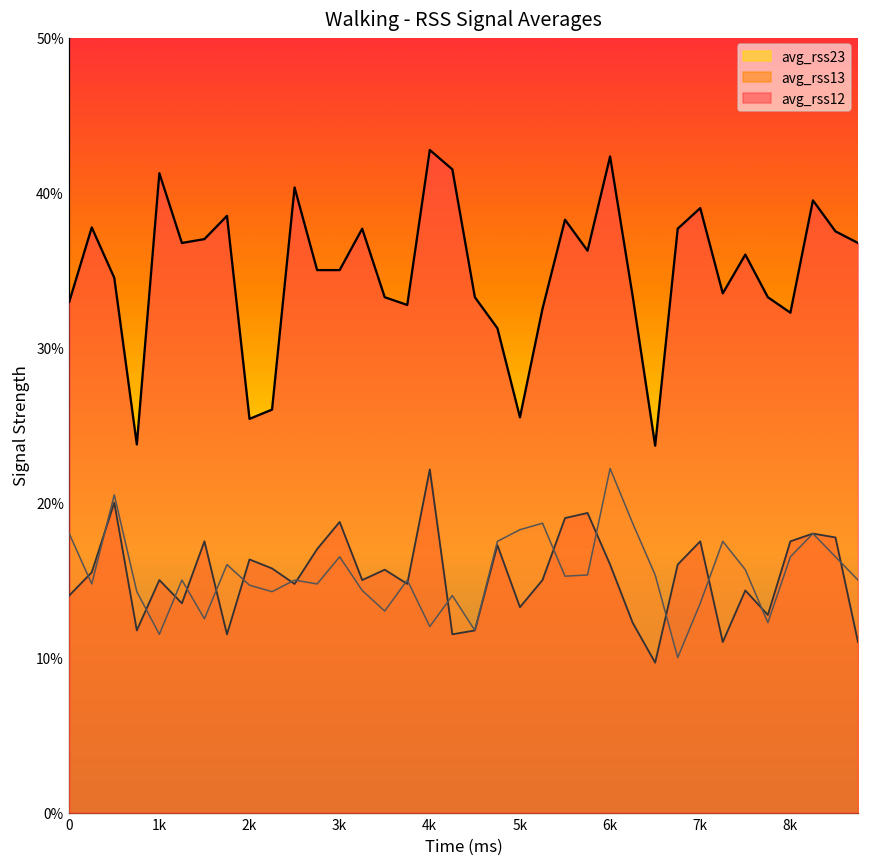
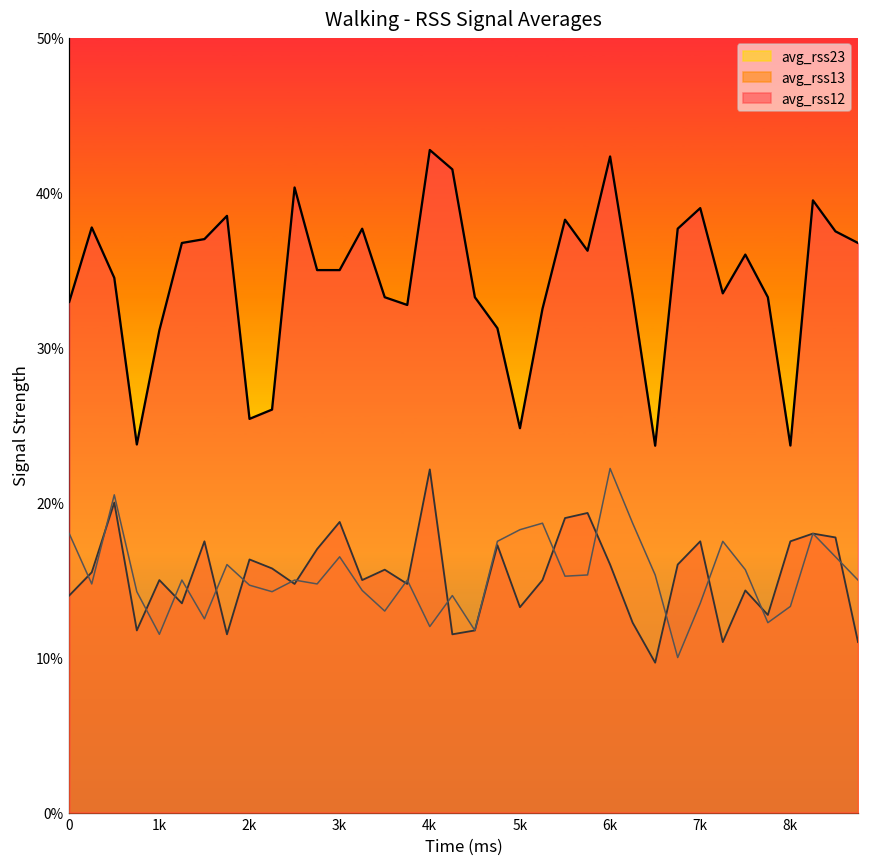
avg_rss12, 1k: 41.3% -> 31.1%
avg_rss12, 5k: 25.5% -> 24.8%
avg_rss23, 8k: 16.5% -> 13.3%
avg_rss12, 8k: 32.3% -> 23.7%
